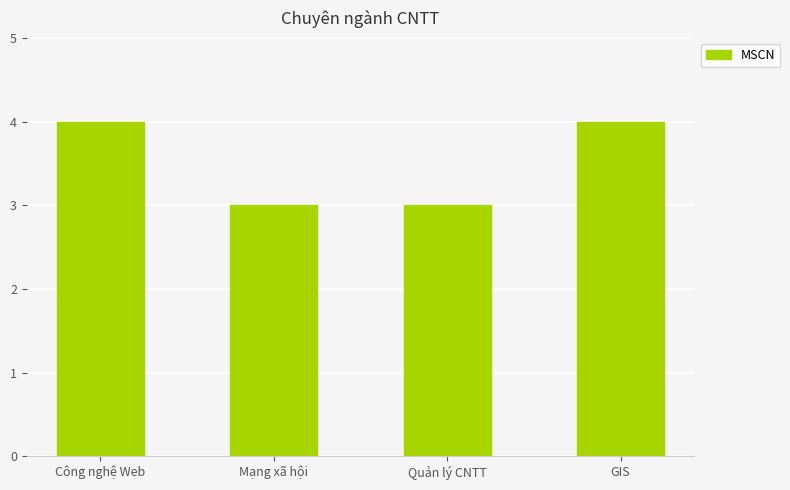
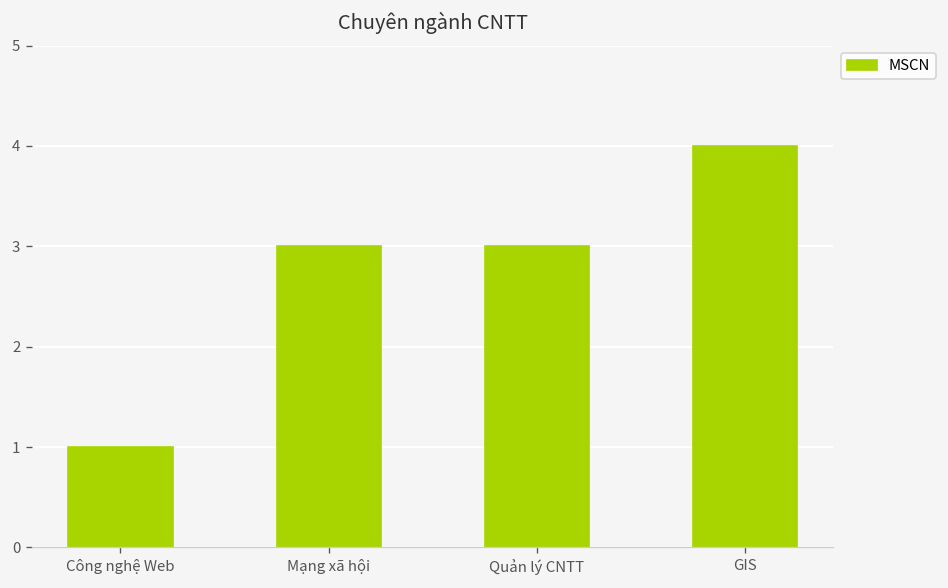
Công nghệ Web: 4 -> 1
